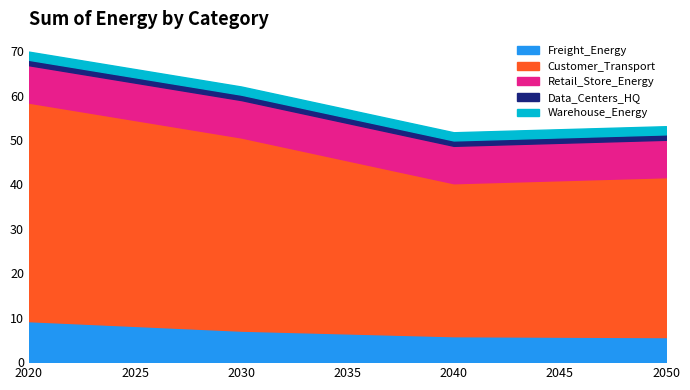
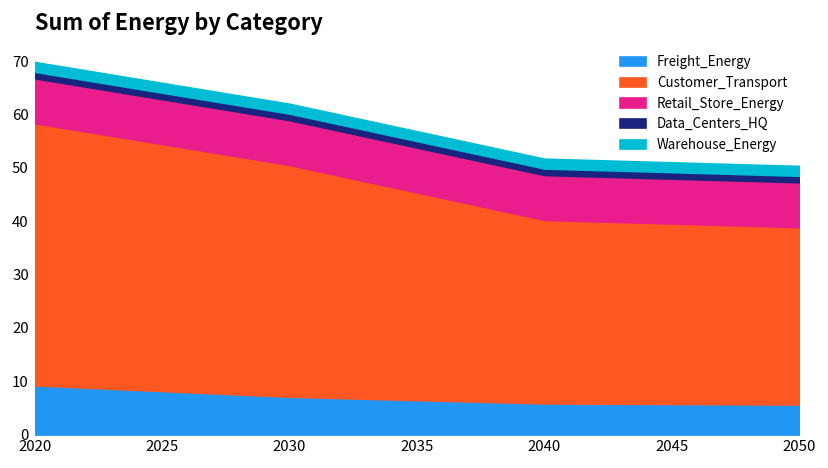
Customer_Transport, 2050: 36 -> 33
